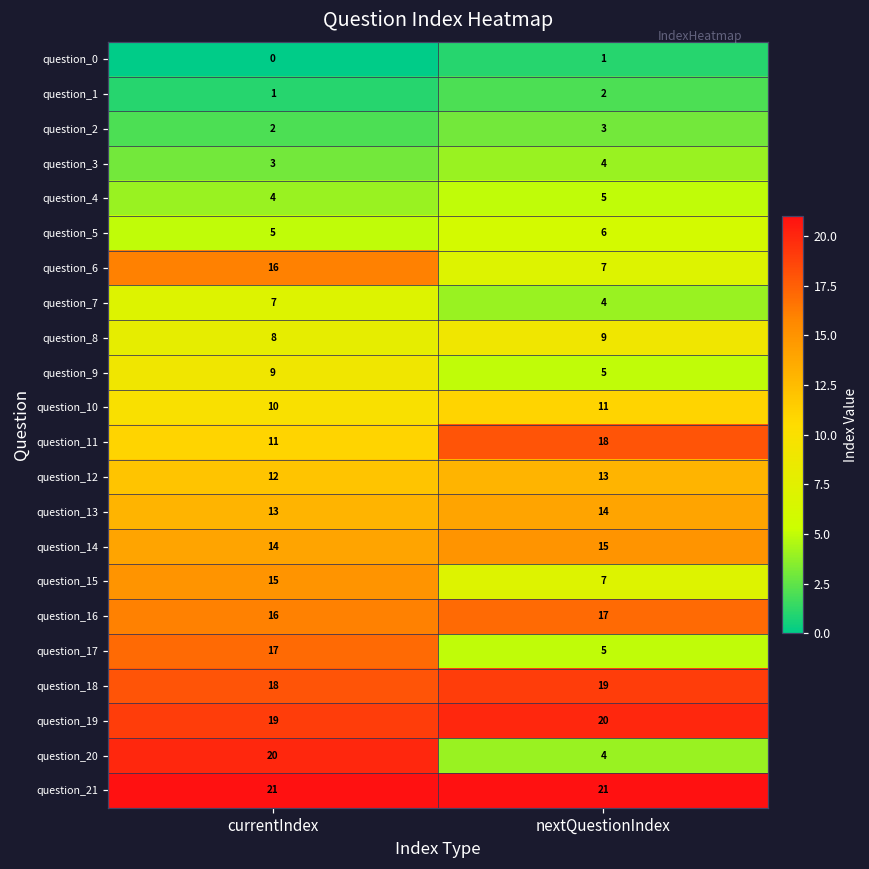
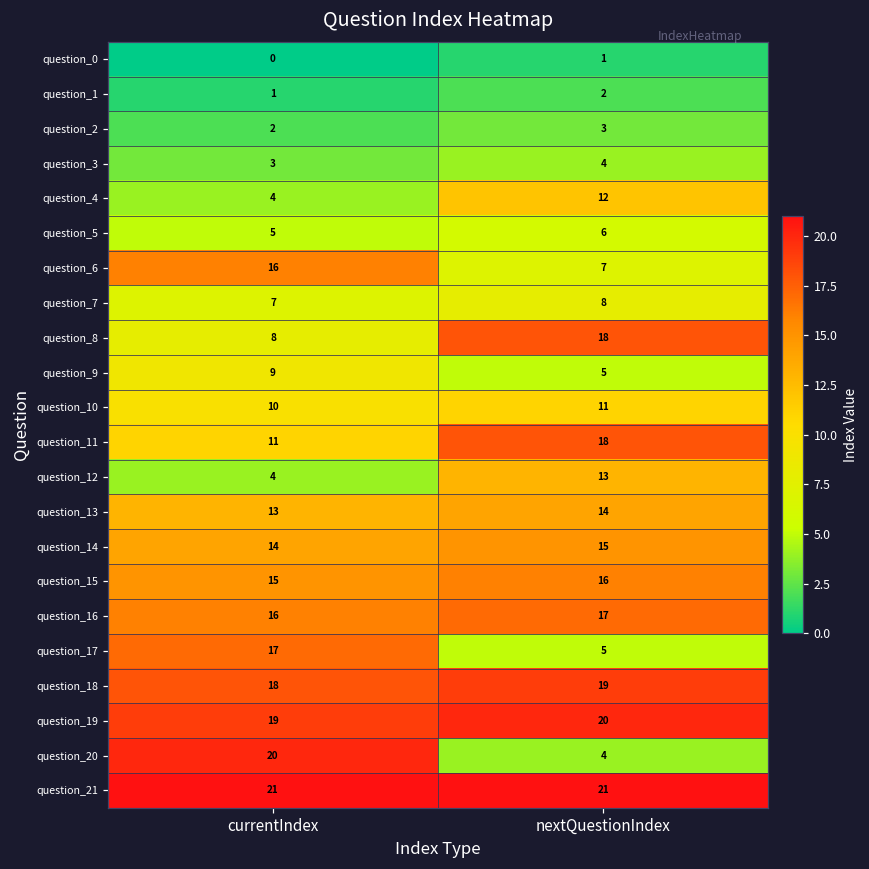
question_4, nextQuestionIndex: 5 -> 12
question_7, nextQuestionIndex: 4 -> 8
question_8, nextQuestionIndex: 9 -> 18
question_12, currentIndex: 12 -> 4
question_15, nextQuestionIndex: 7 -> 16
